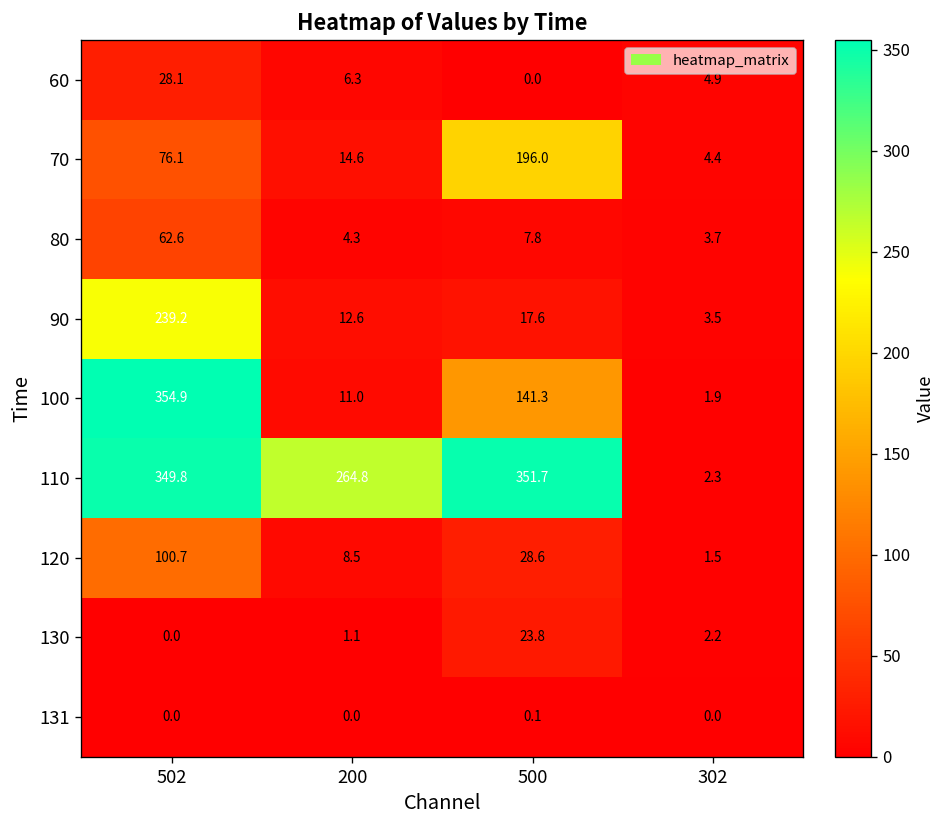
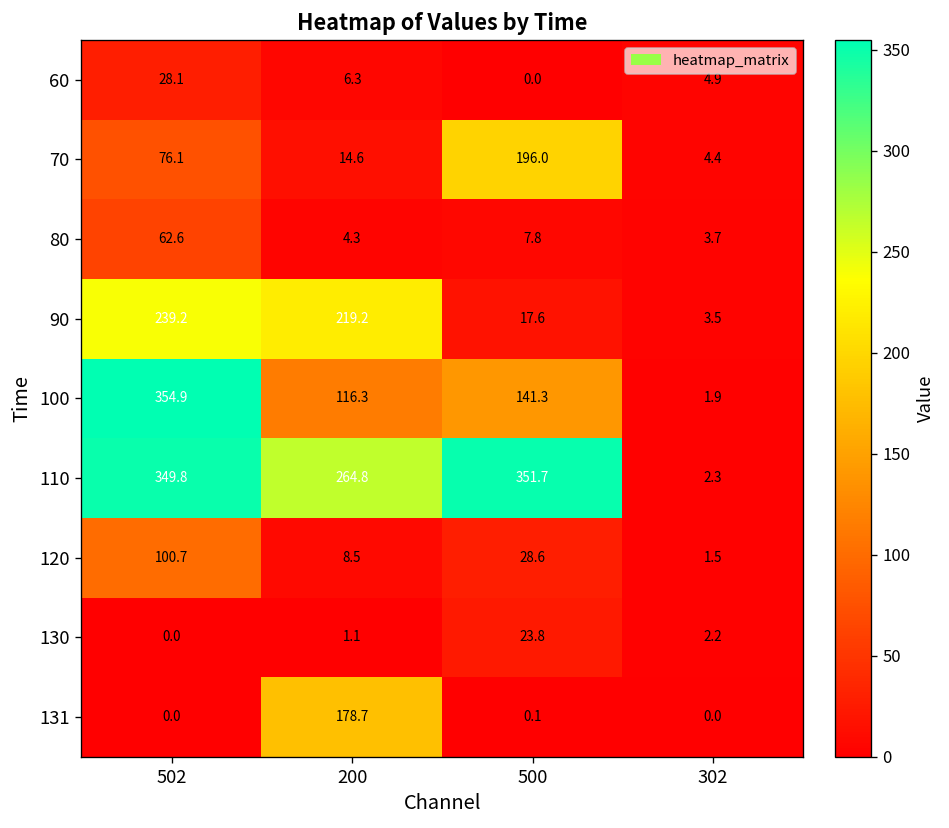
90, 200: 12.6 -> 219.2
100, 200: 11.0 -> 116.3
131, 200: 0.0 -> 178.7
